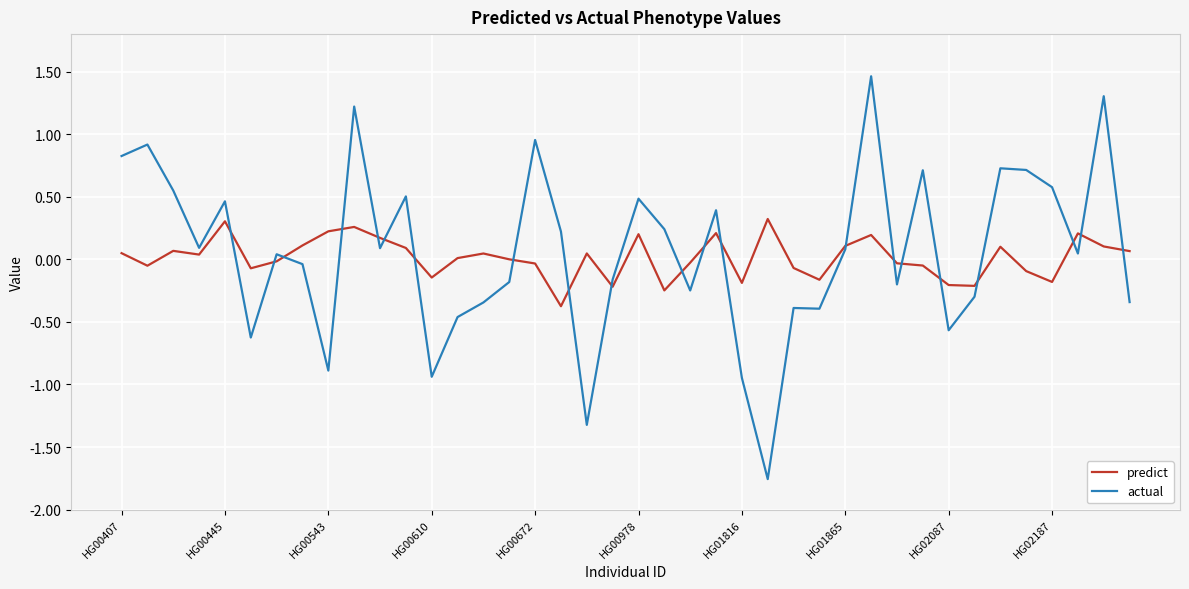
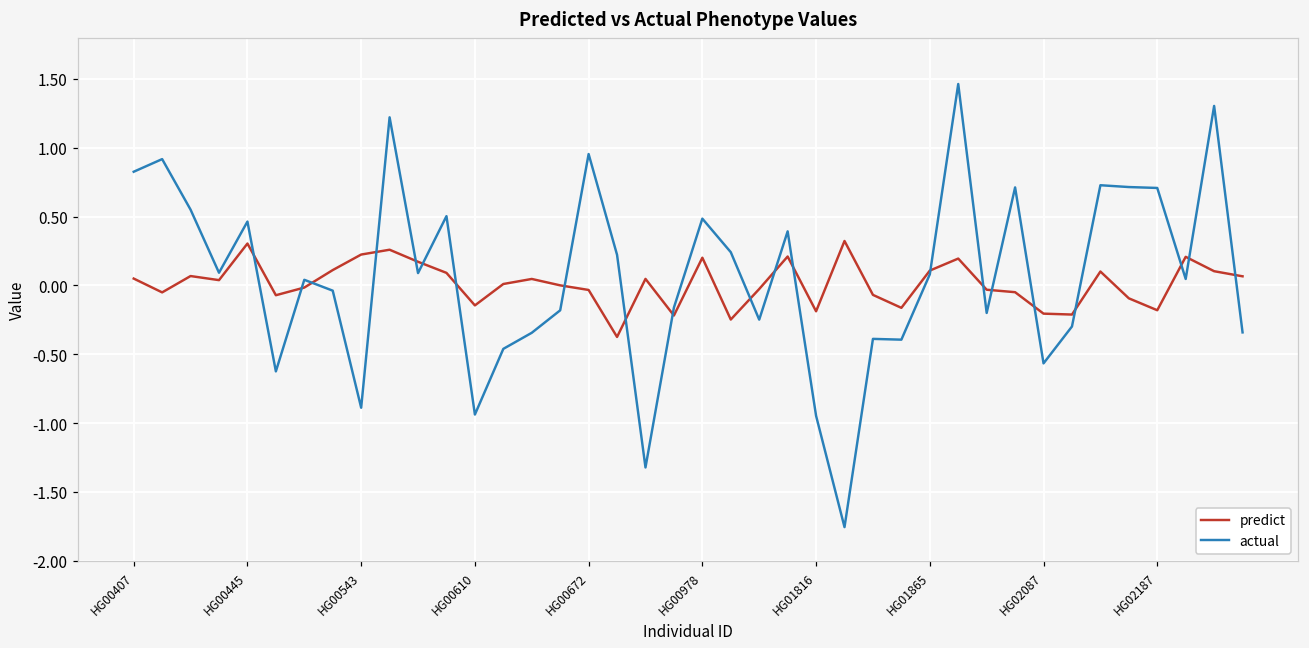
actual, HG02187: 0.58 -> 0.71
